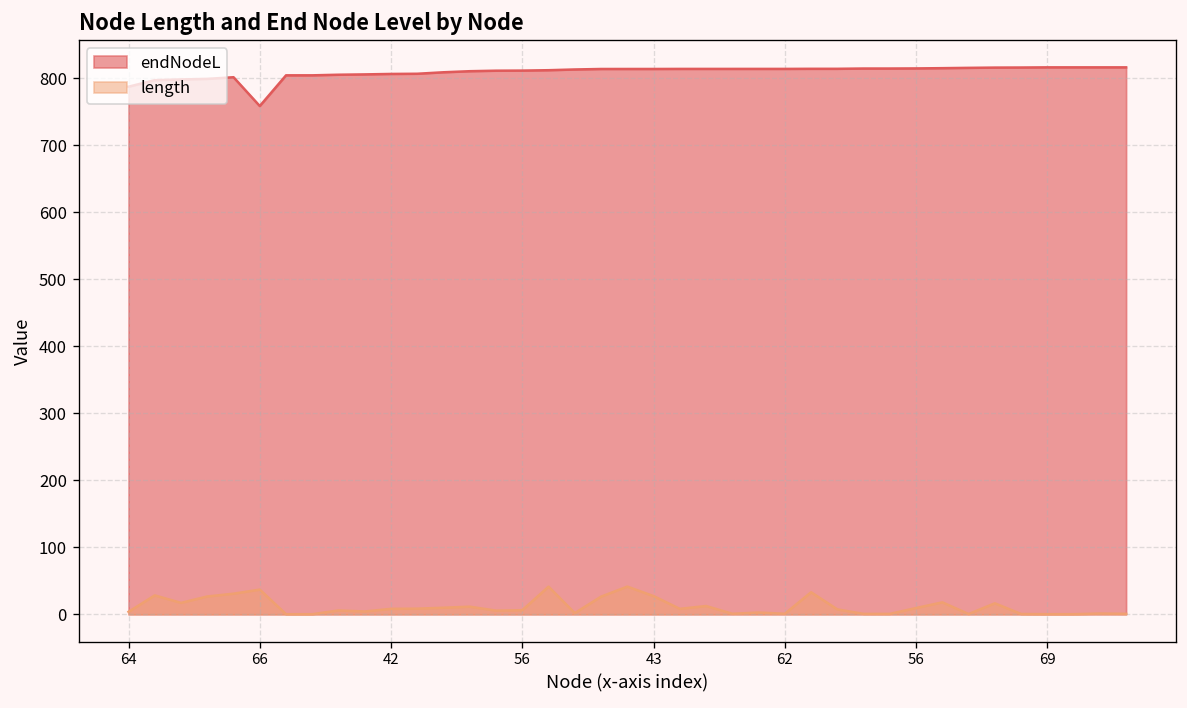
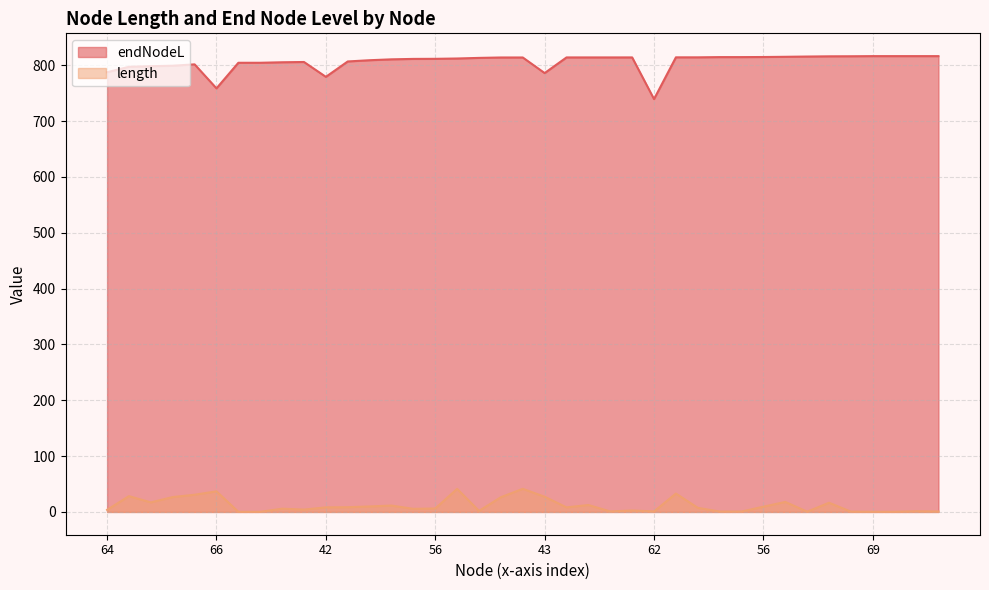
endNodeL, 42: 810 -> 780
endNodeL, 43: 810 -> 790
endNodeL, 62: 810 -> 740
